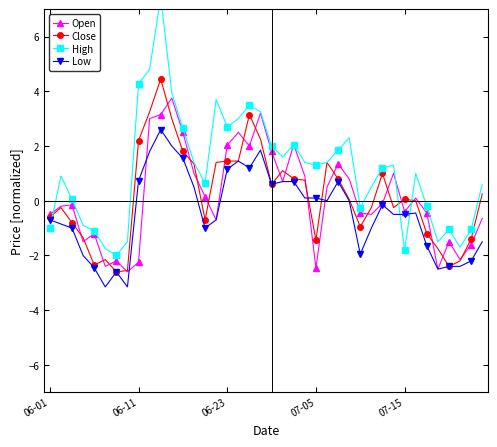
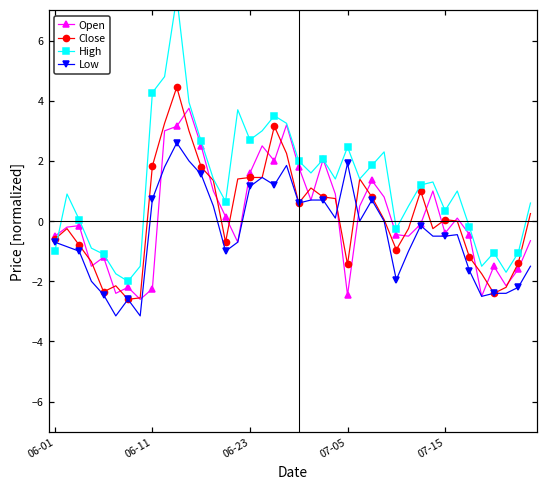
Close, 06-11: 2.2 -> 1.8
Open, 06-23: 2.0 -> 1.6
High, 07-05: 1.3 -> 2.5
Low, 07-05: 0.1 -> 1.9
High, 07-15: -1.8 -> 0.4
